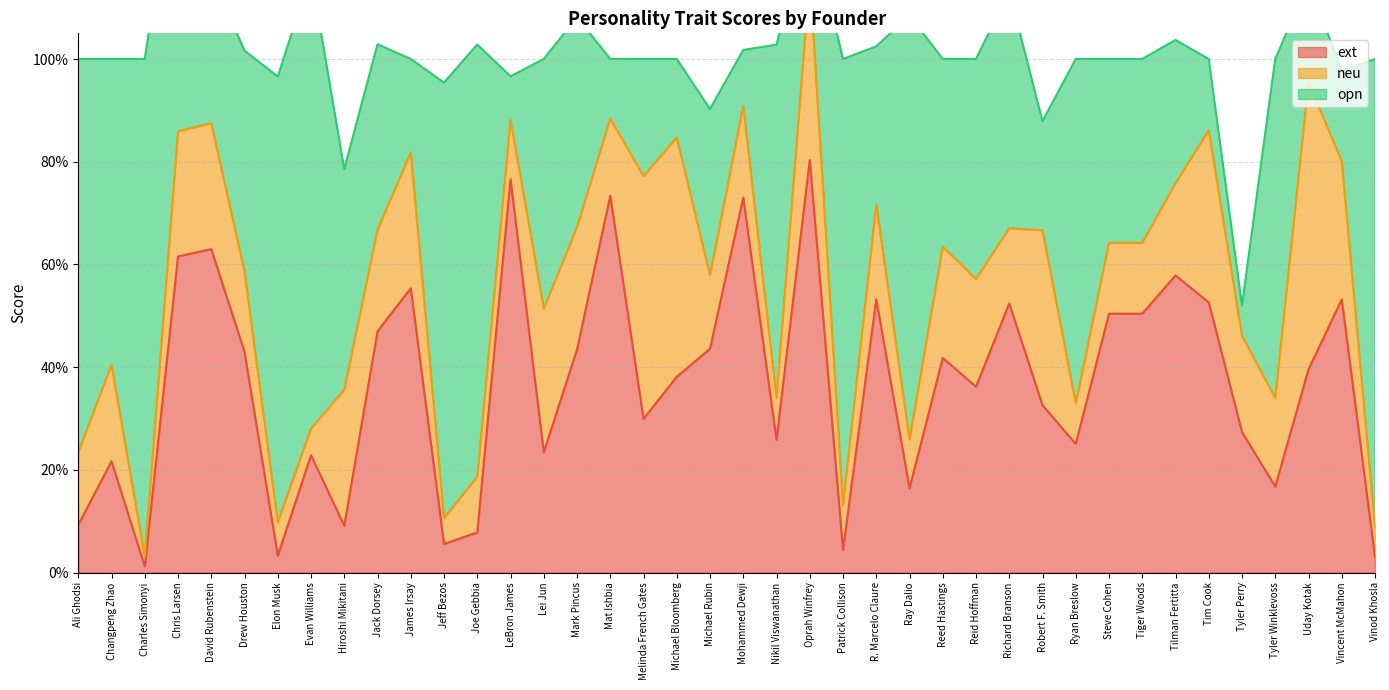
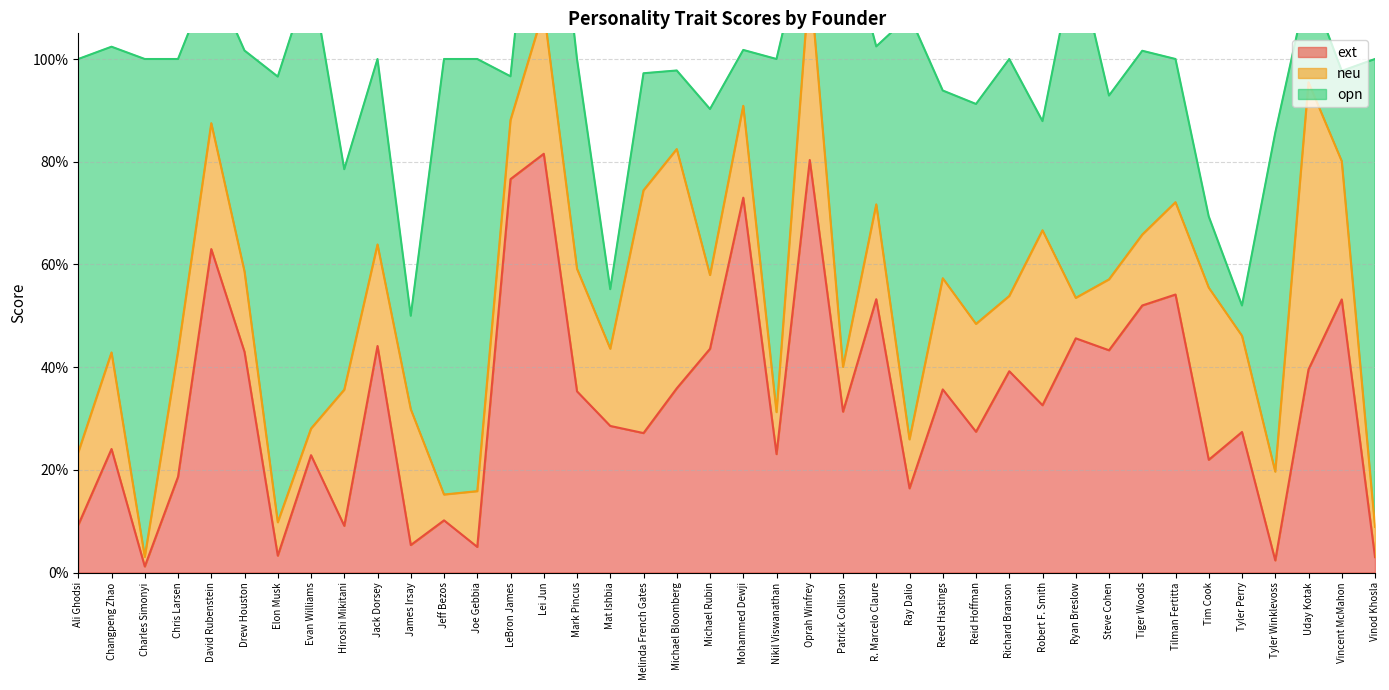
ext, Changpeng Zhao: 22% -> 24%
ext, Chris Larsen: 62% -> 19%
ext, Jack Dorsey: 47% -> 44%
ext, James Irsay: 55% -> 5%
ext, Jeff Bezos: 6% -> 10%
ext, Joe Gebbia: 8% -> 5%
ext, Lei Jun: 23% -> 82%
ext, Mark Pincus: 43% -> 35%
ext, Mat Ishbia: 73% -> 29%
ext, Melinda French Gates: 30% -> 27%
ext, Michael Bloomberg: 38% -> 36%
ext, Nikil Viswanathan: 26% -> 23%
ext, Patrick Collison: 4% -> 31%
ext, Reed Hastings: 42% -> 36%
ext, Reid Hoffman: 36% -> 27%
ext, Richard Branson: 52% -> 39%
ext, Ryan Breslow: 25% -> 46%
ext, Steve Cohen: 50% -> 43%
ext, Tiger Woods: 50% -> 52%
ext, Tilman Fertitta: 58% -> 54%
ext, Tim Cook: 53% -> 22%
ext, Tyler Winklevoss: 17% -> 2%
